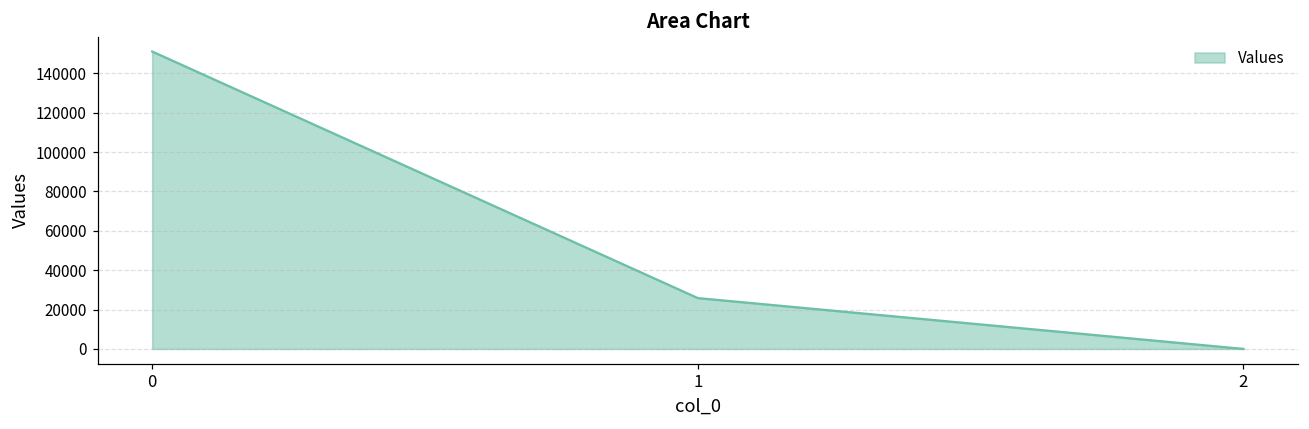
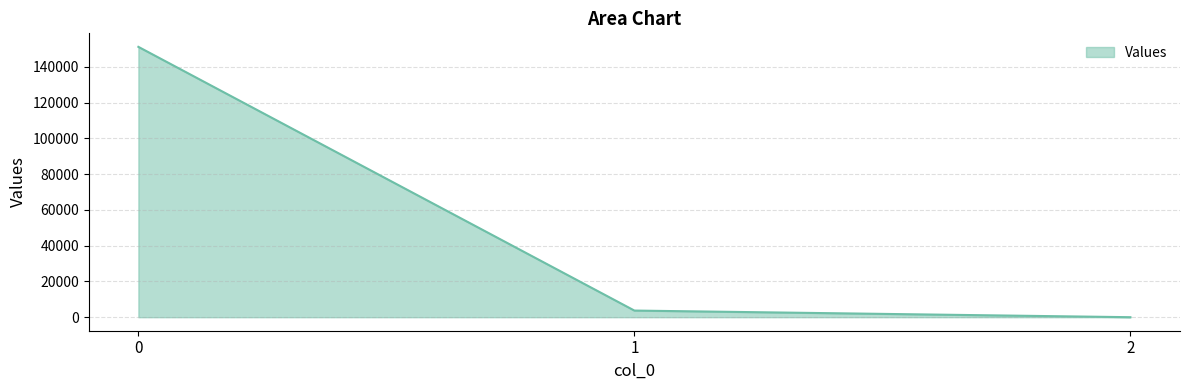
1: 26000 -> 4000
